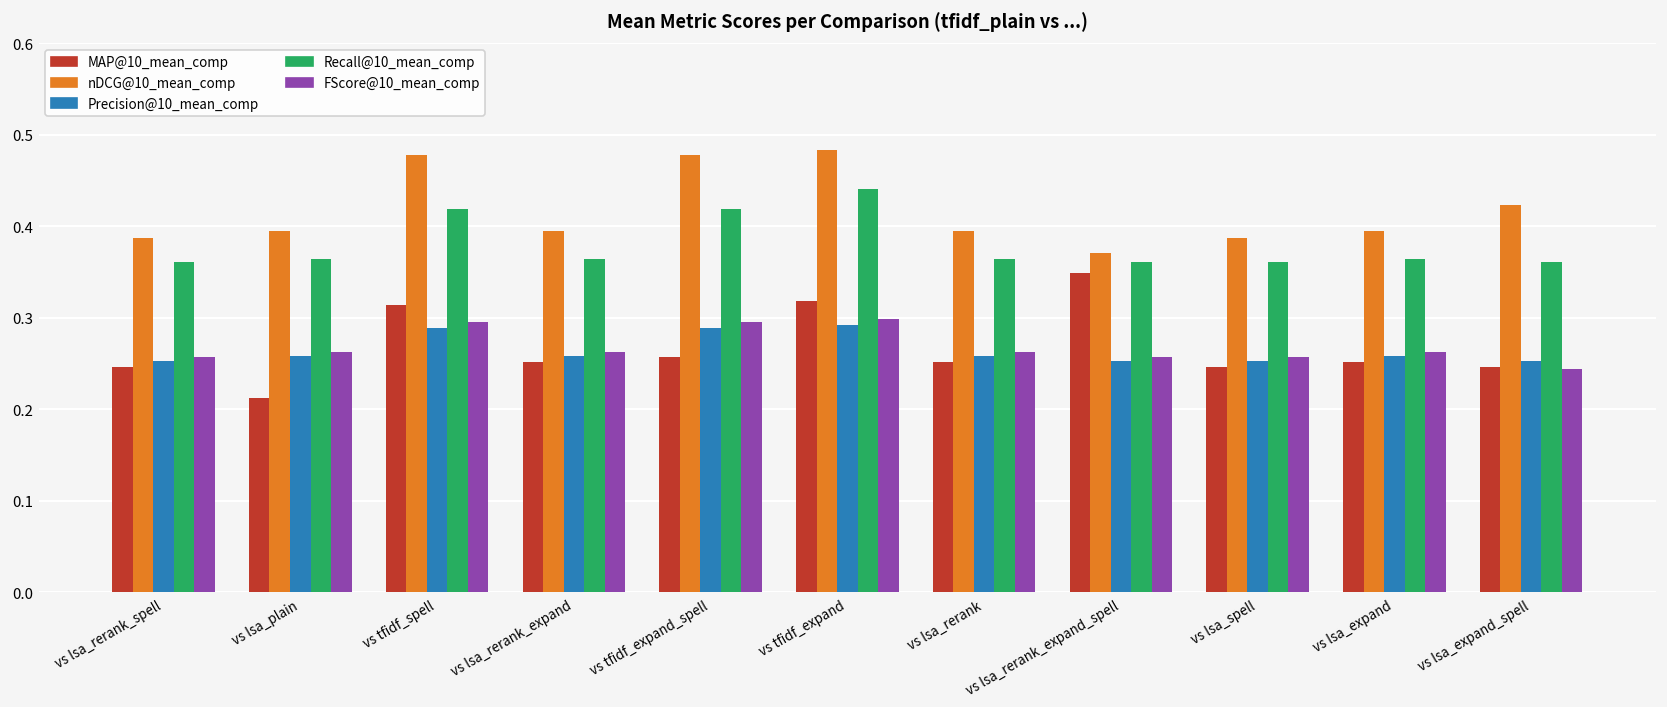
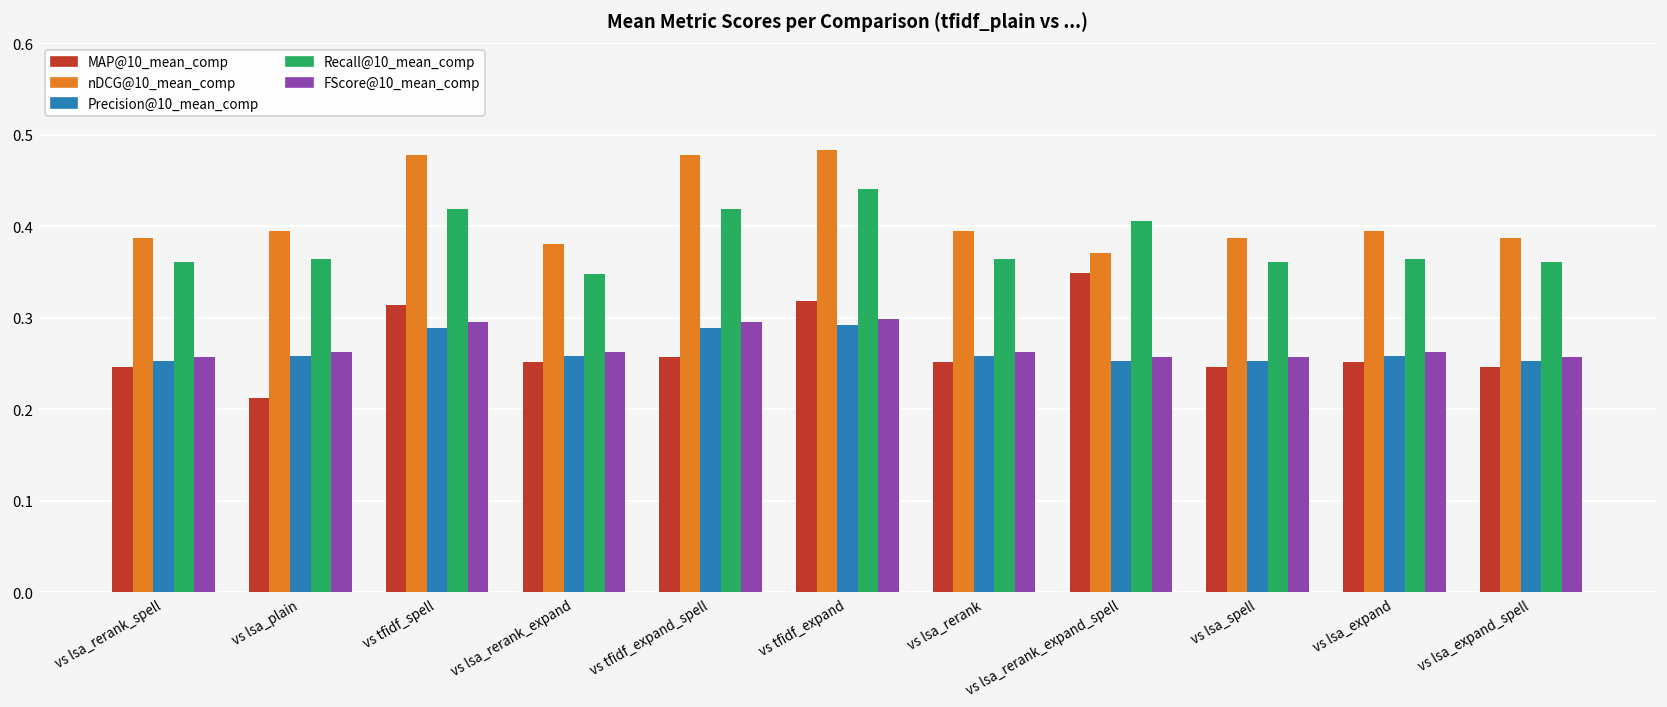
nDCG@10_mean_comp, vs lsa_rerank_expand: 0.39 -> 0.38
Recall@10_mean_comp, vs lsa_rerank_expand: 0.36 -> 0.35
Recall@10_mean_comp, vs lsa_rerank_expand_spell: 0.36 -> 0.41
nDCG@10_mean_comp, vs lsa_expand_spell: 0.42 -> 0.39
FScore@10_mean_comp, vs lsa_expand_spell: 0.24 -> 0.26
